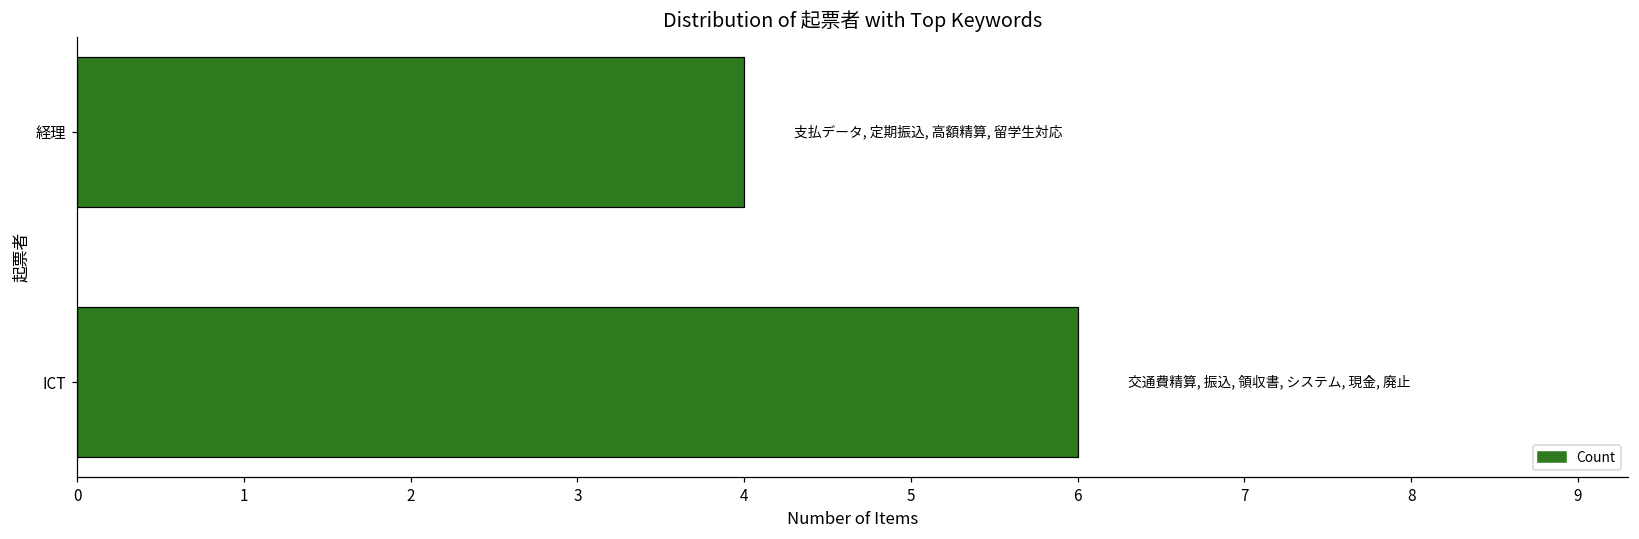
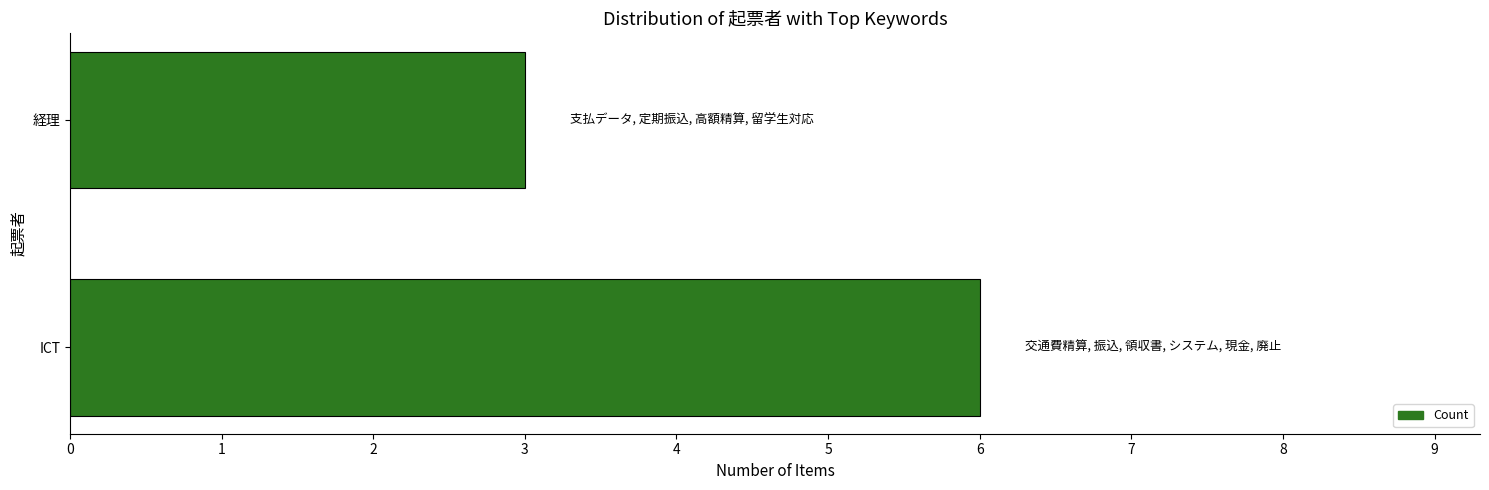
経理: 4 -> 3
